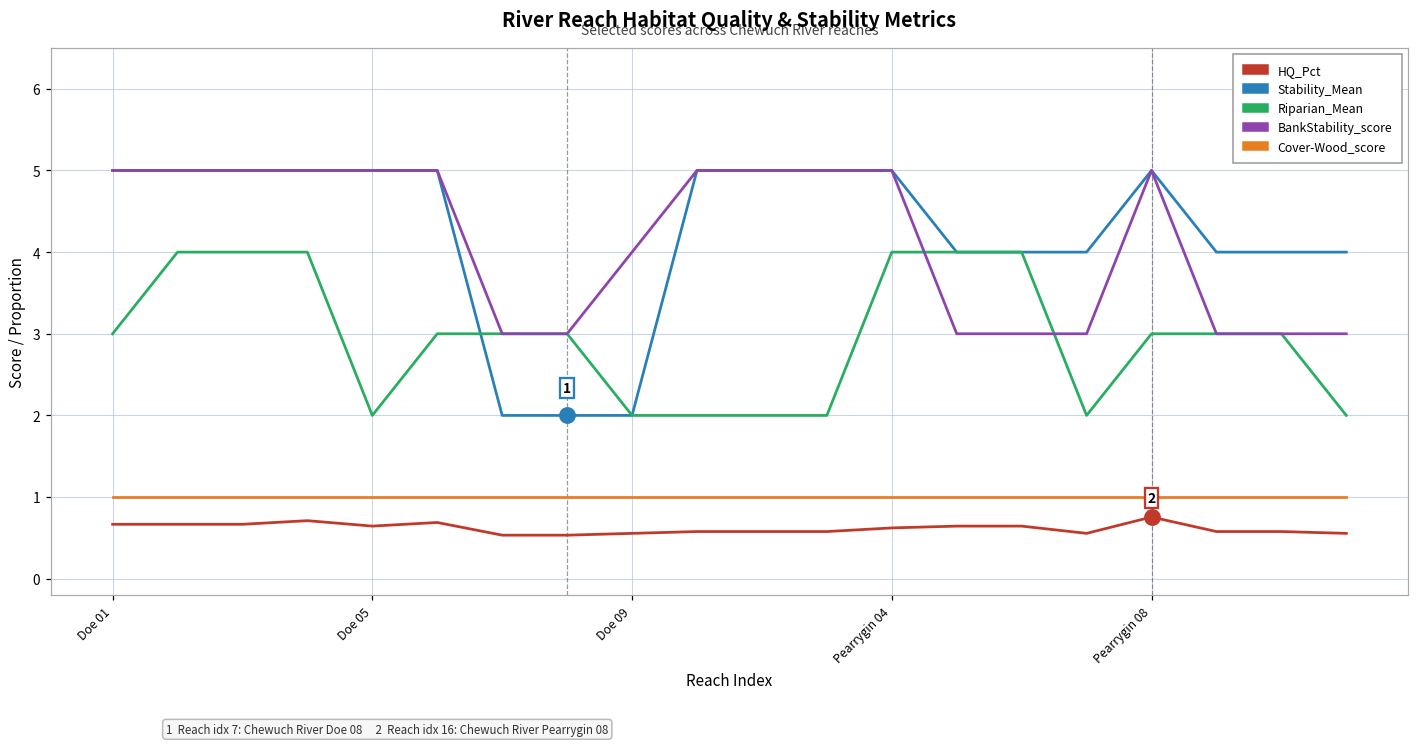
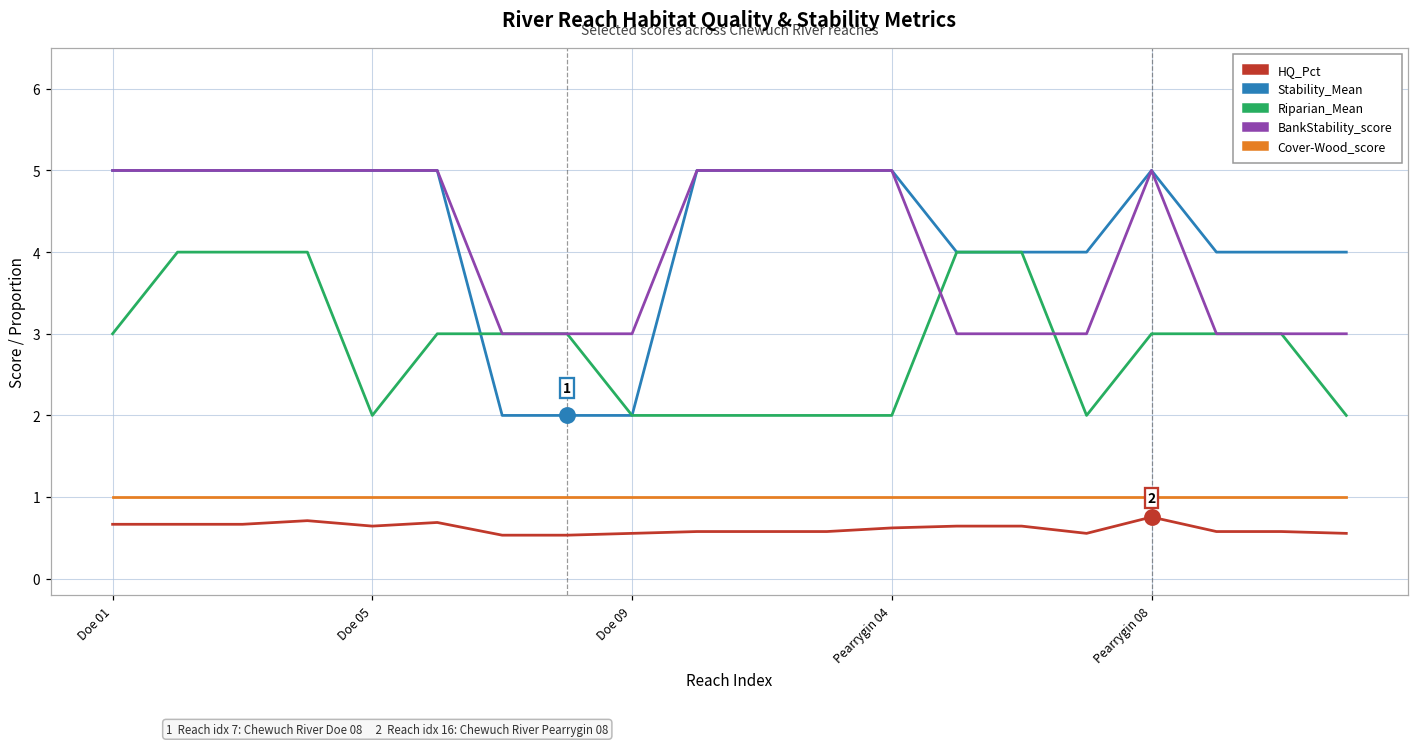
BankStability_score, Doe 09: 4 -> 3
Riparian_Mean, Pearrygin 04: 4 -> 2
